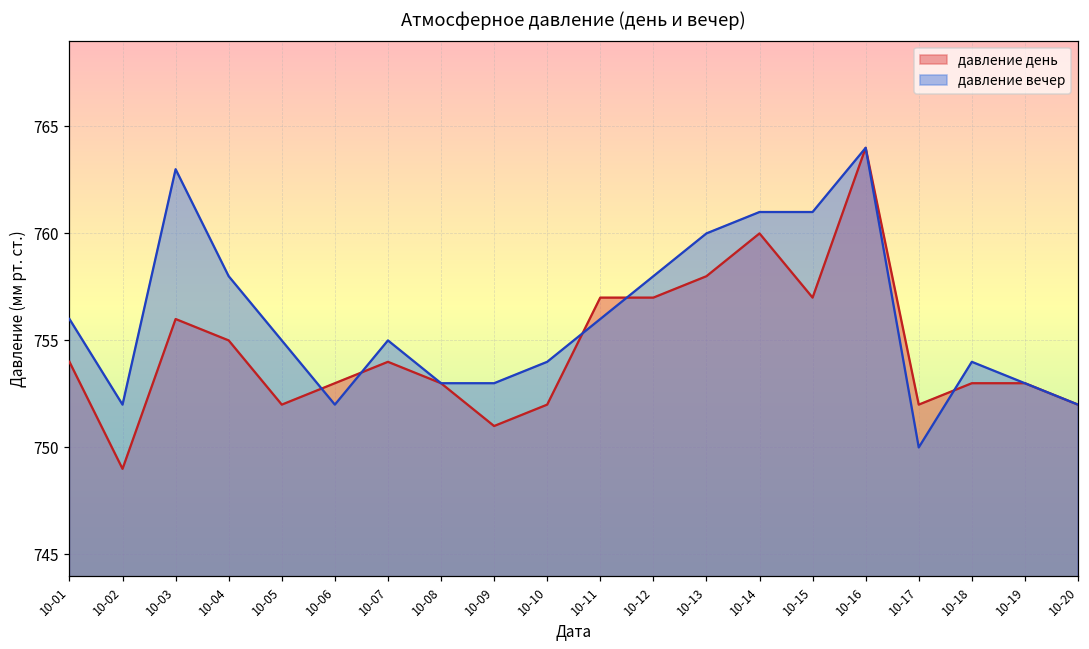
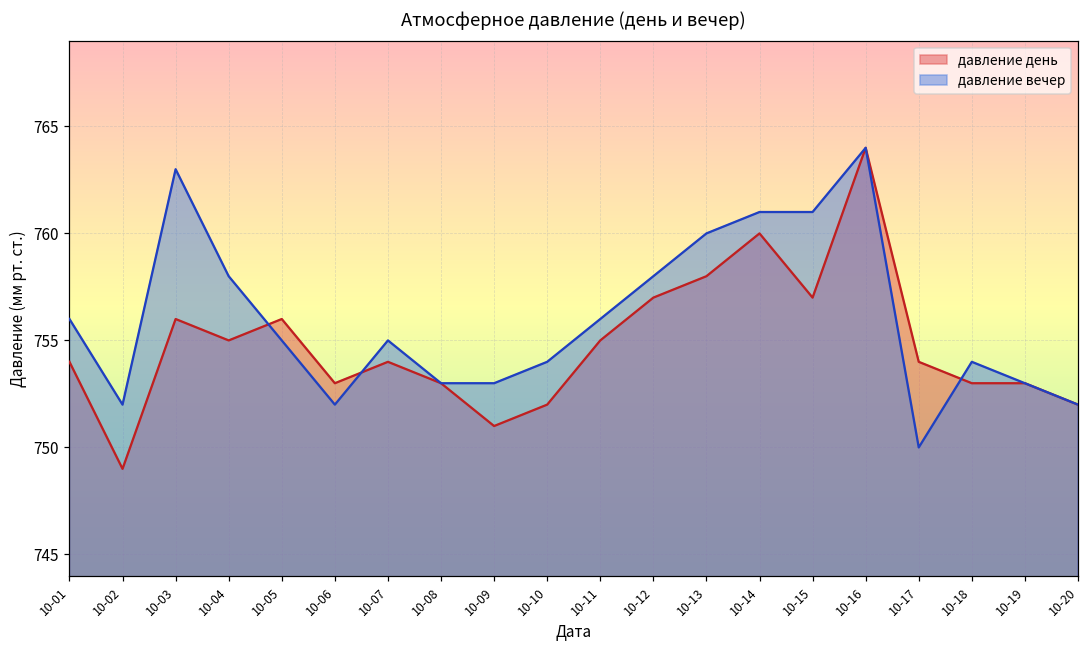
давление день, 10-05: 752 -> 756
давление день, 10-11: 757 -> 755
давление день, 10-17: 752 -> 754
